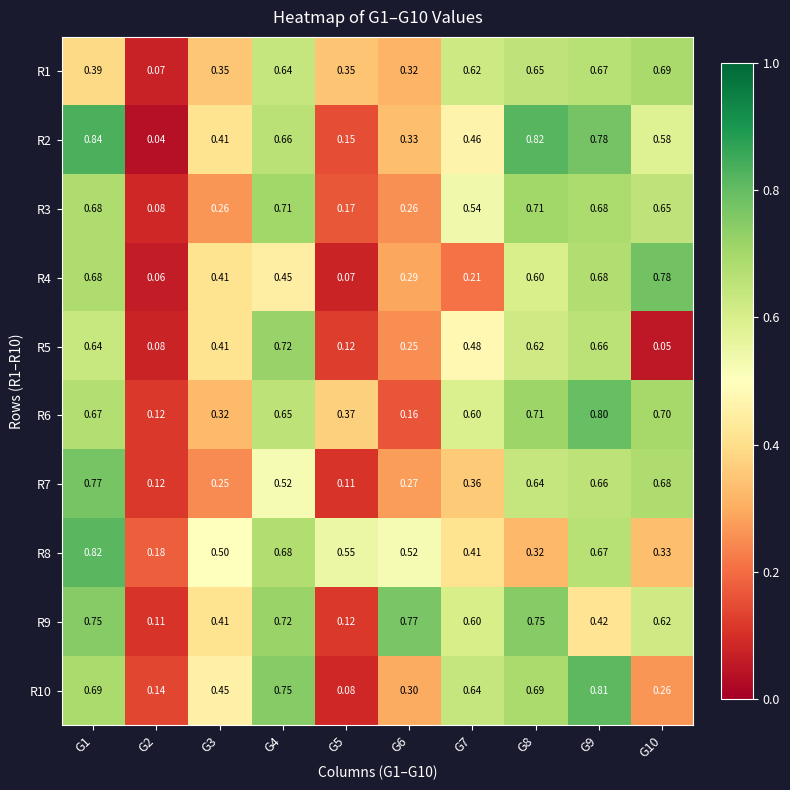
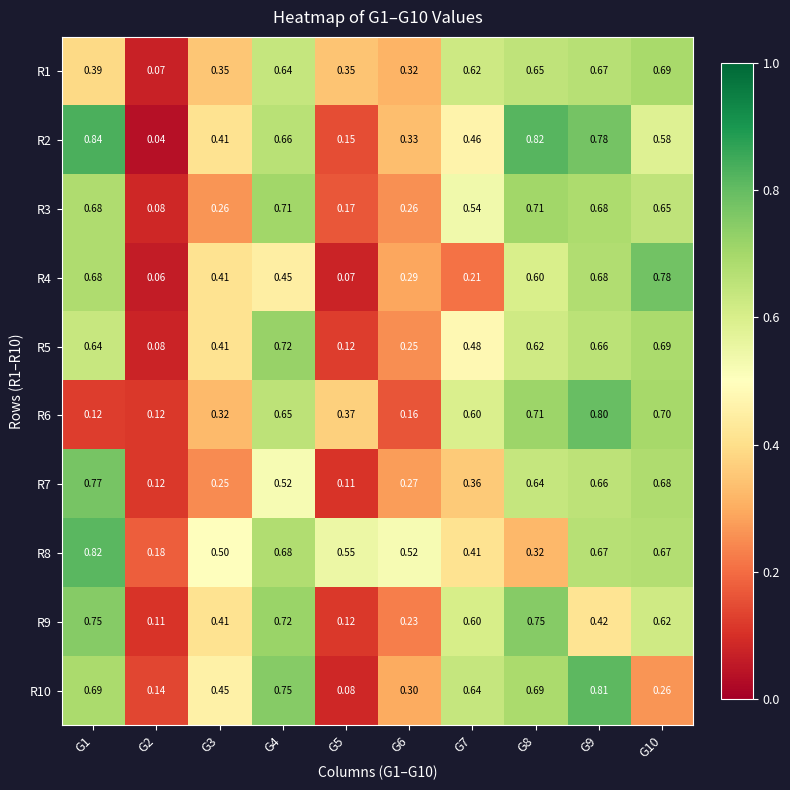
R5, G10: 0.05 -> 0.69
R6, G1: 0.67 -> 0.12
R8, G10: 0.33 -> 0.67
R9, G6: 0.77 -> 0.23
